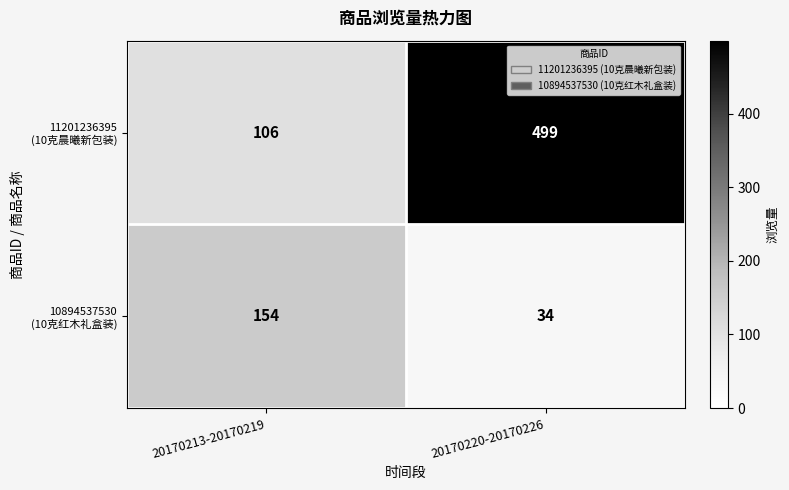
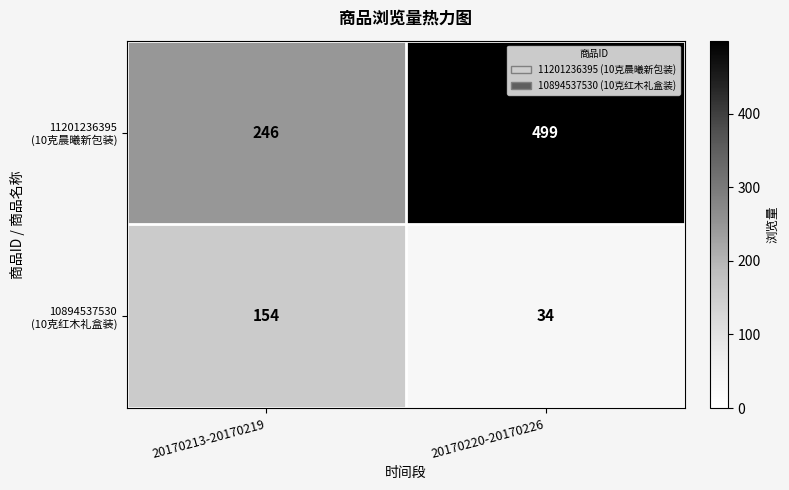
11201236395 (10克晨曦新包装), 20170213-20170219: 106 -> 246
